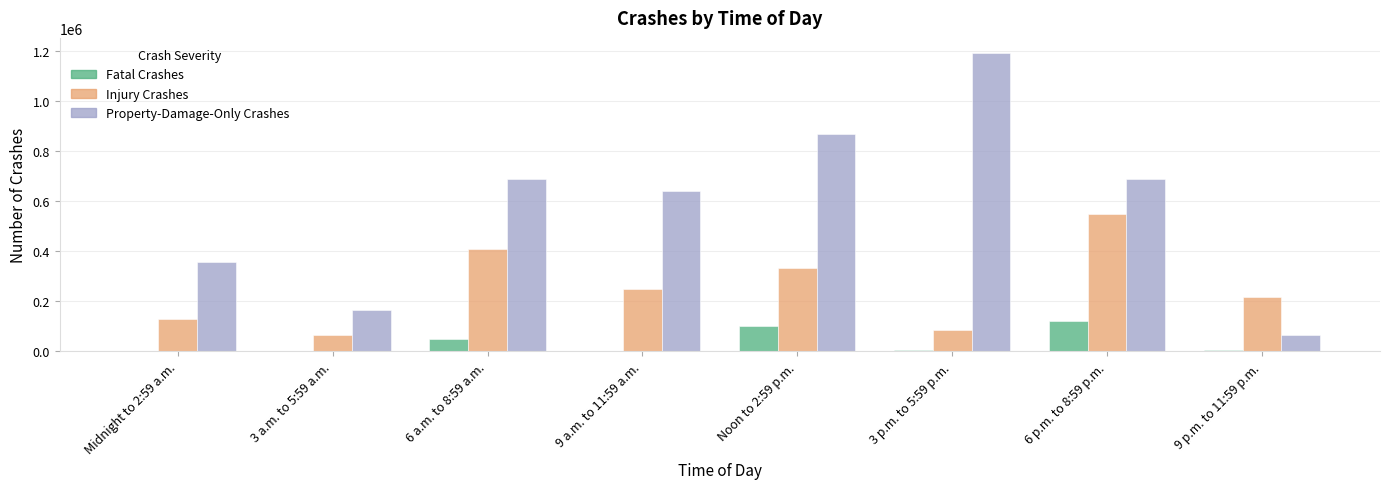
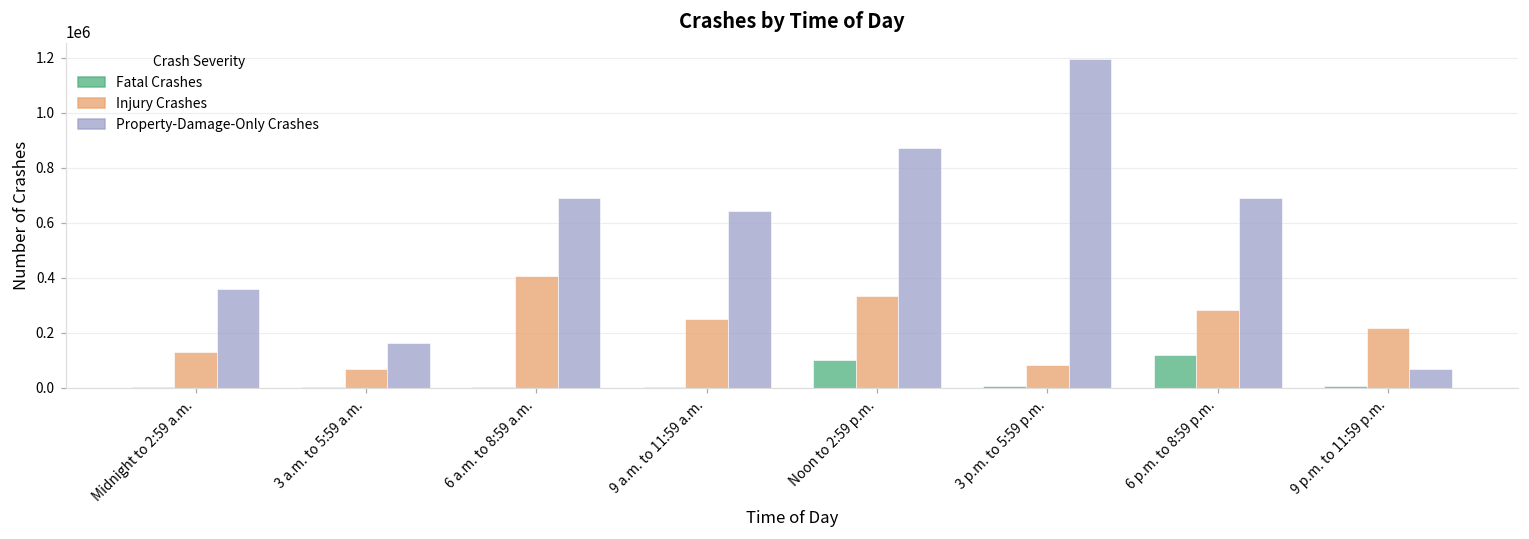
Fatal Crashes, 6 a.m. to 8:59 a.m.: 50000 -> 0
Injury Crashes, 6 p.m. to 8:59 p.m.: 550000 -> 280000
